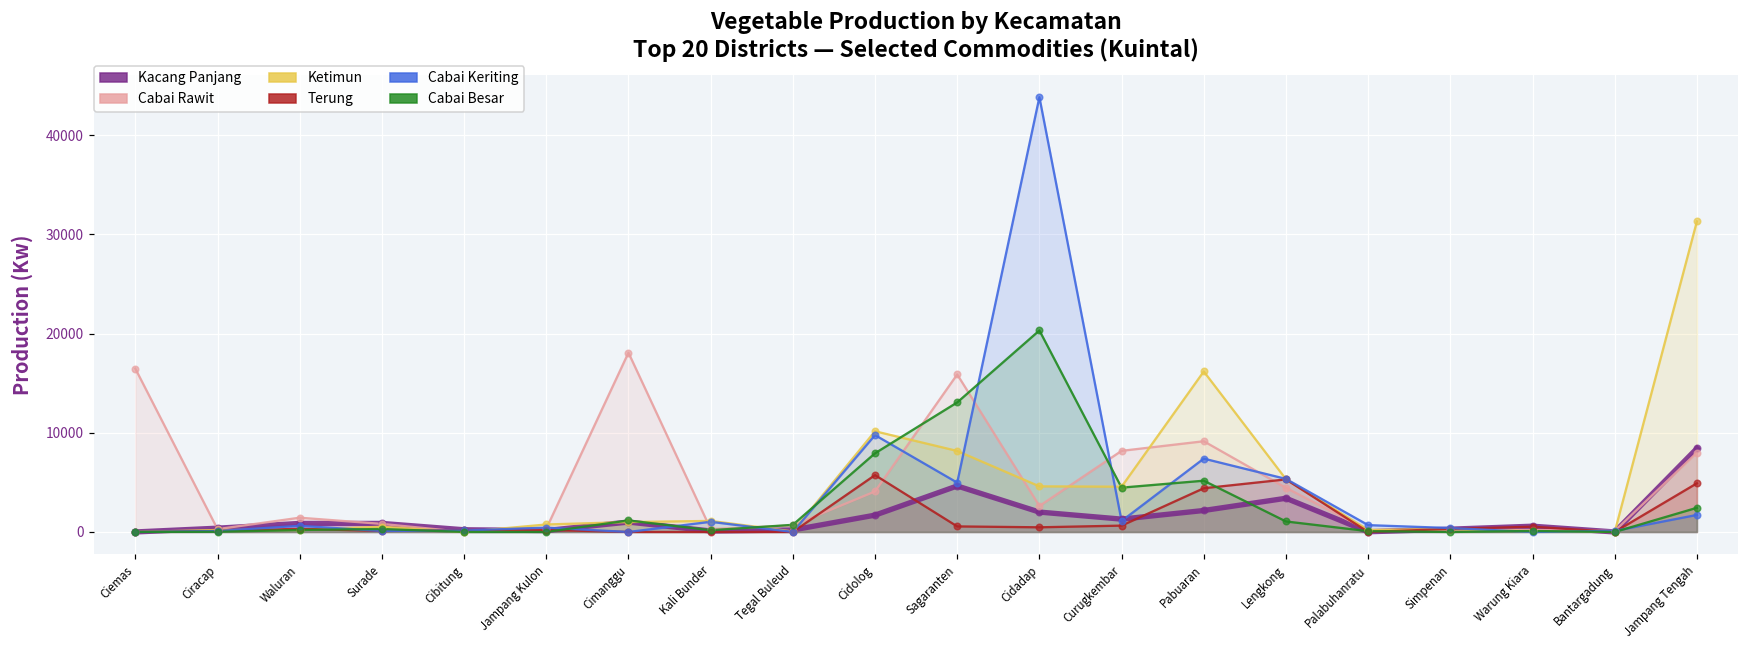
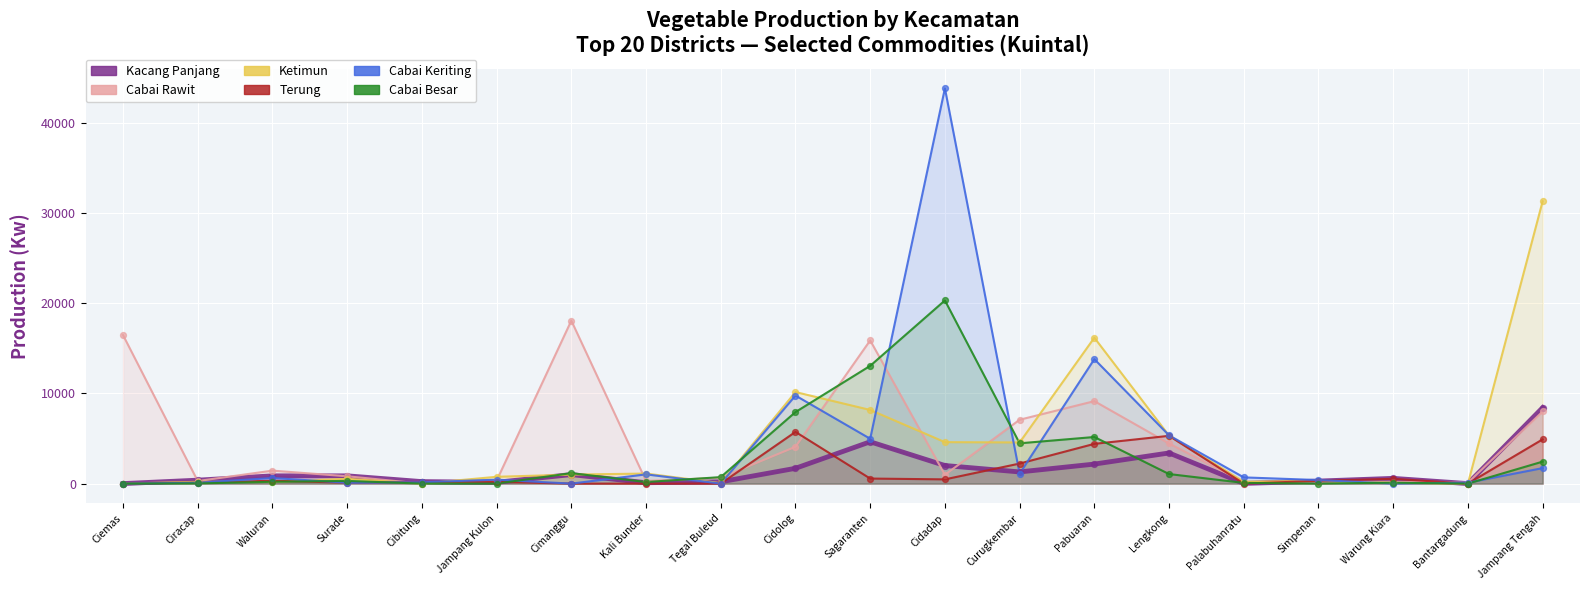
Cabai Rawit, Cidadap: 3000 -> 1000
Cabai Rawit, Curugkembar: 8000 -> 7000
Terung, Curugkembar: 1000 -> 2000
Cabai Keriting, Pabuaran: 7000 -> 14000
